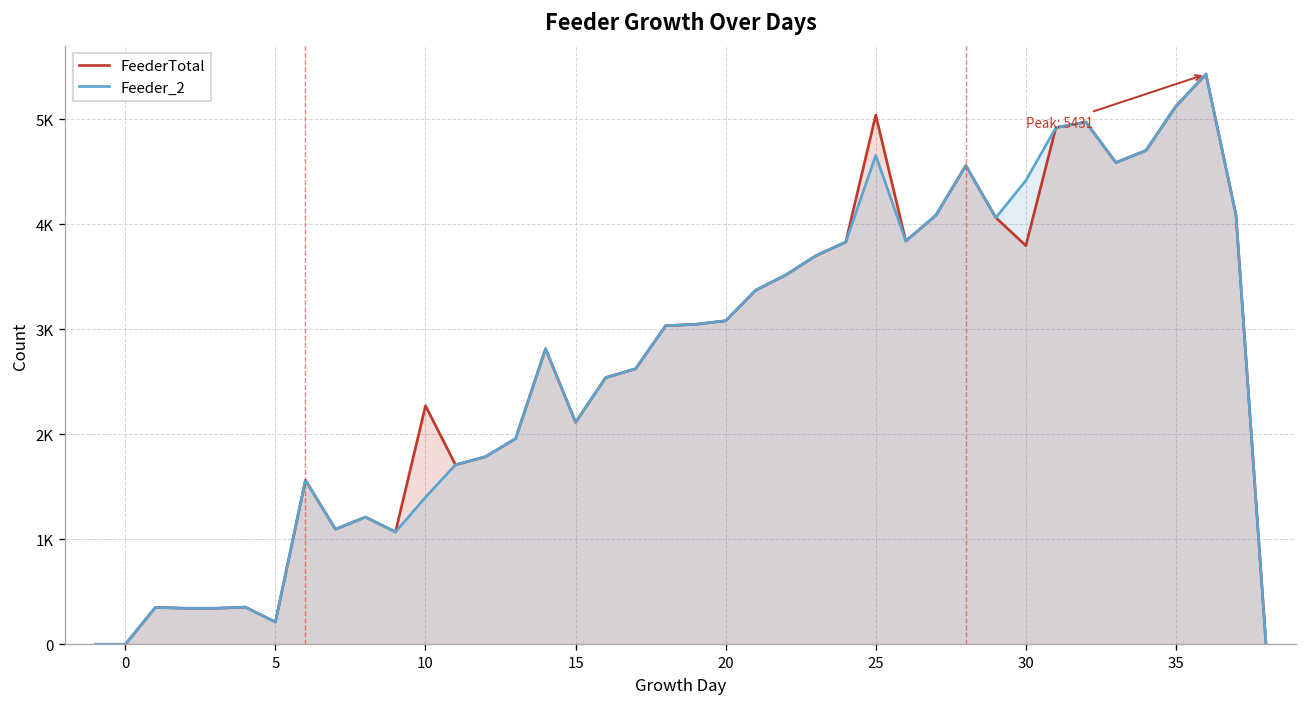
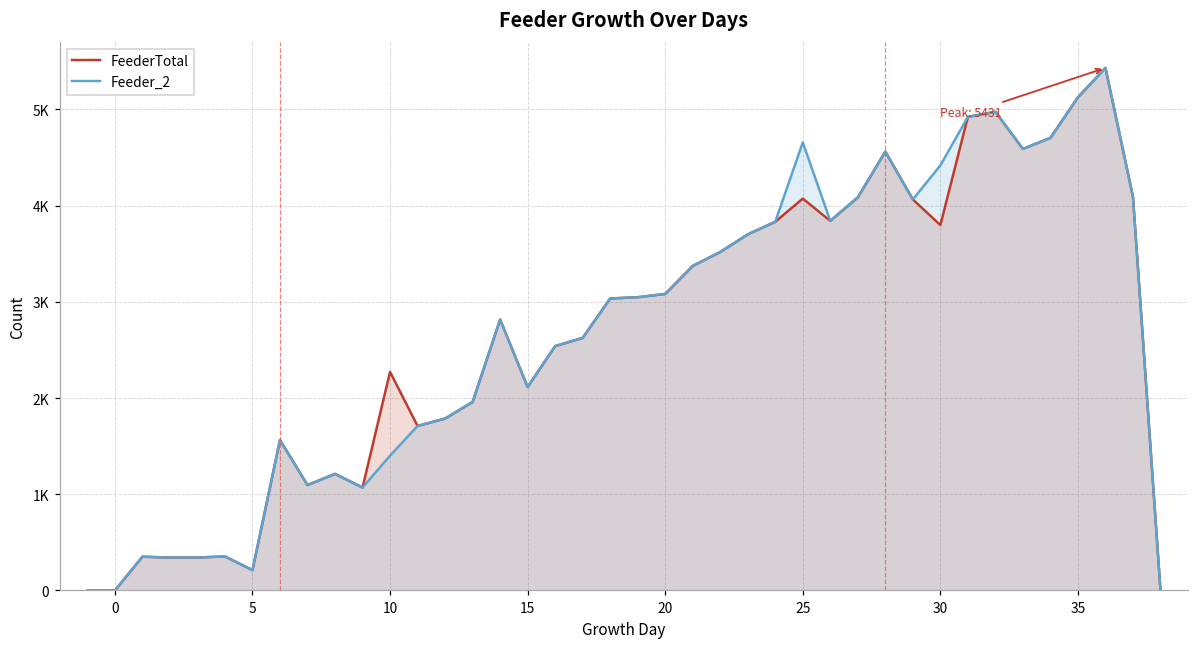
FeederTotal, 25: 5000 -> 4100
